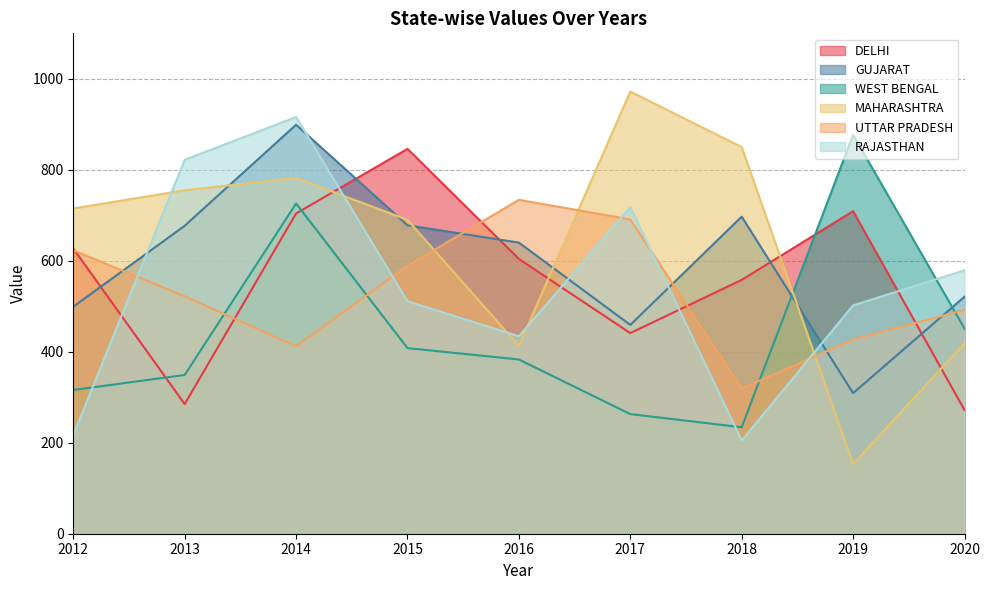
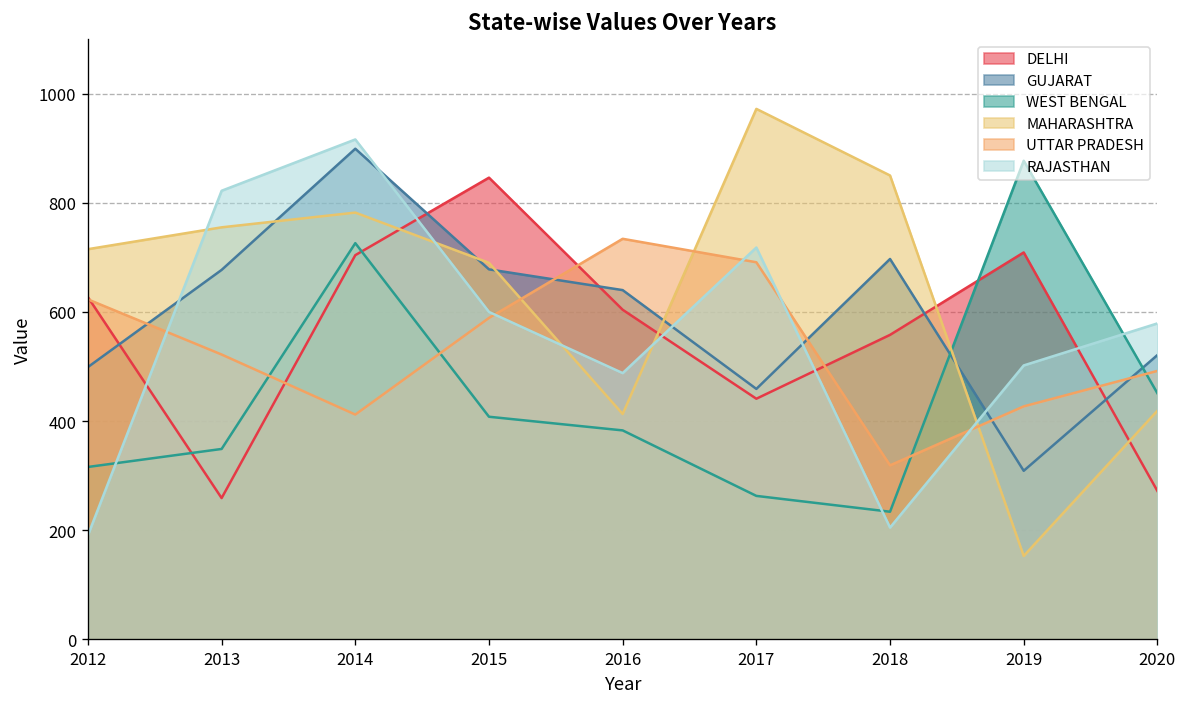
RAJASTHAN, 2012: 220 -> 190
DELHI, 2013: 290 -> 260
RAJASTHAN, 2015: 510 -> 600
RAJASTHAN, 2016: 430 -> 490
